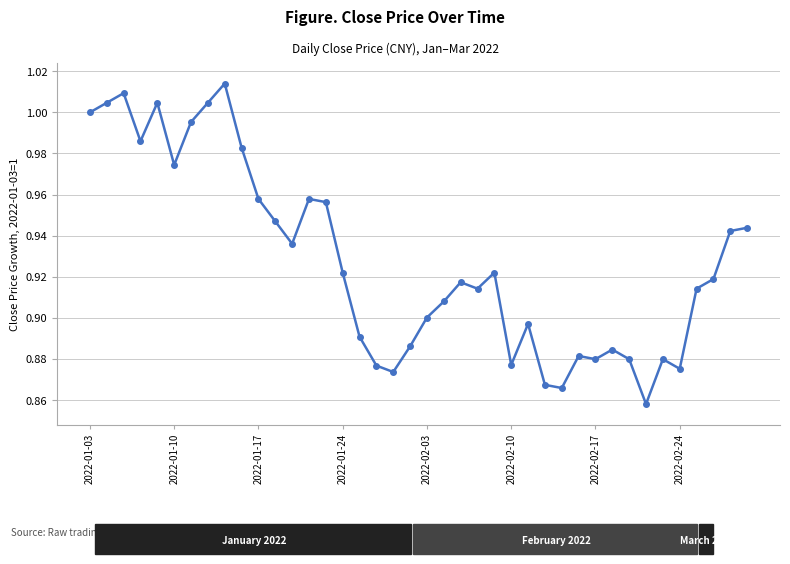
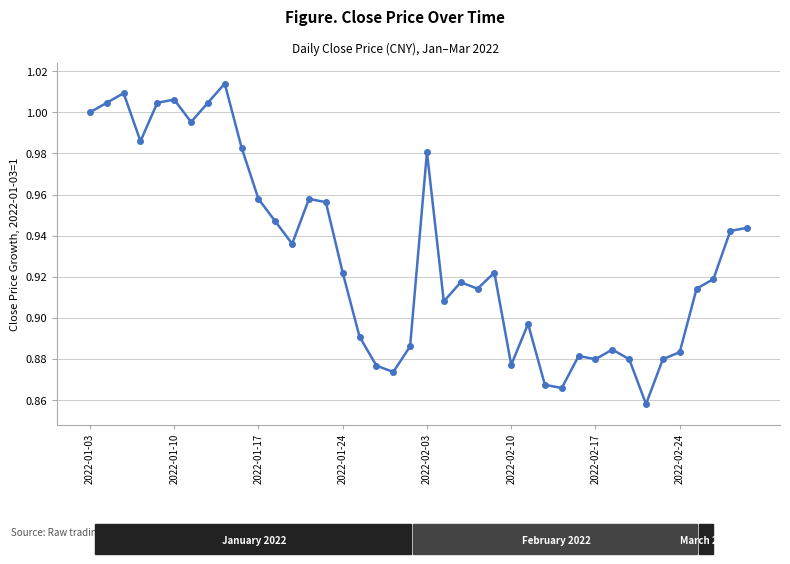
2022-01-10: 0.974 -> 1.006
2022-02-03: 0.900 -> 0.981
2022-02-24: 0.875 -> 0.883
